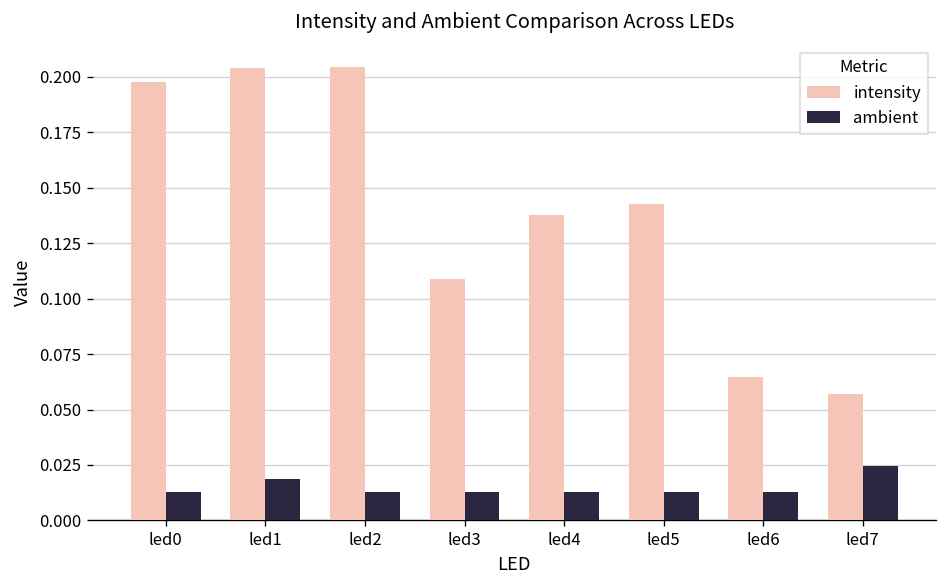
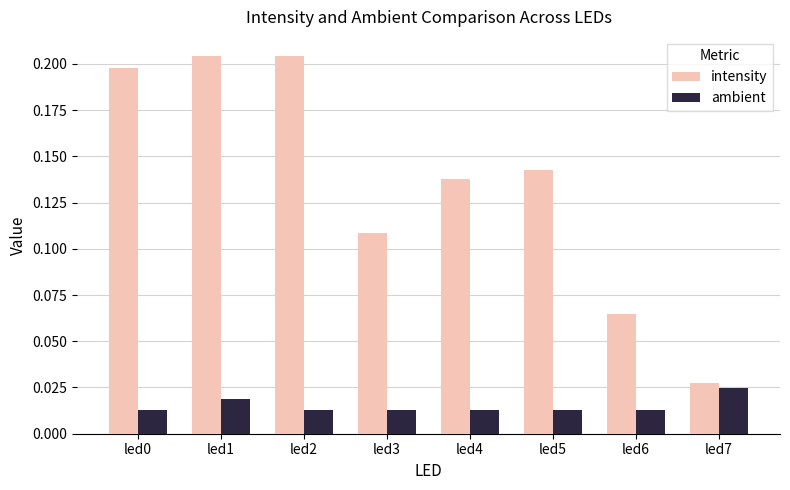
intensity, led7: 0.057 -> 0.027
